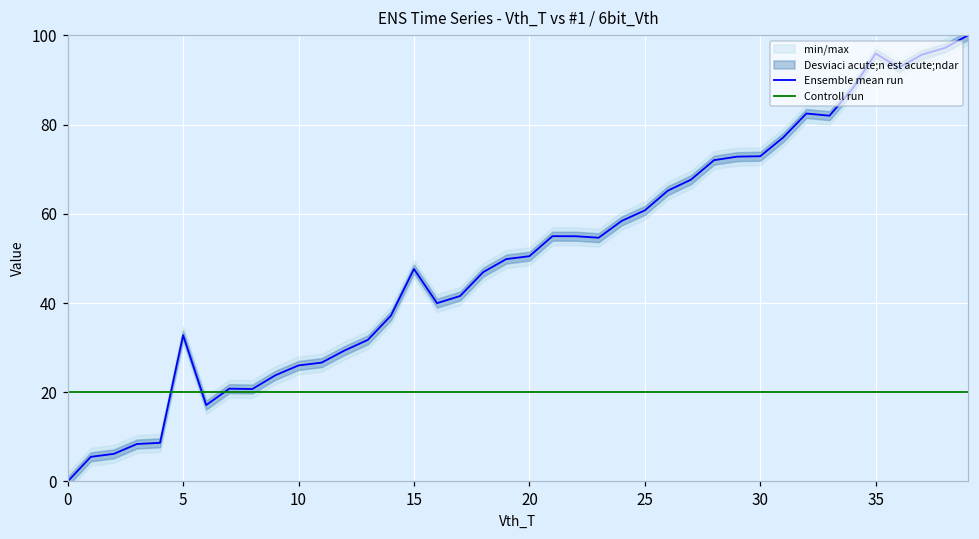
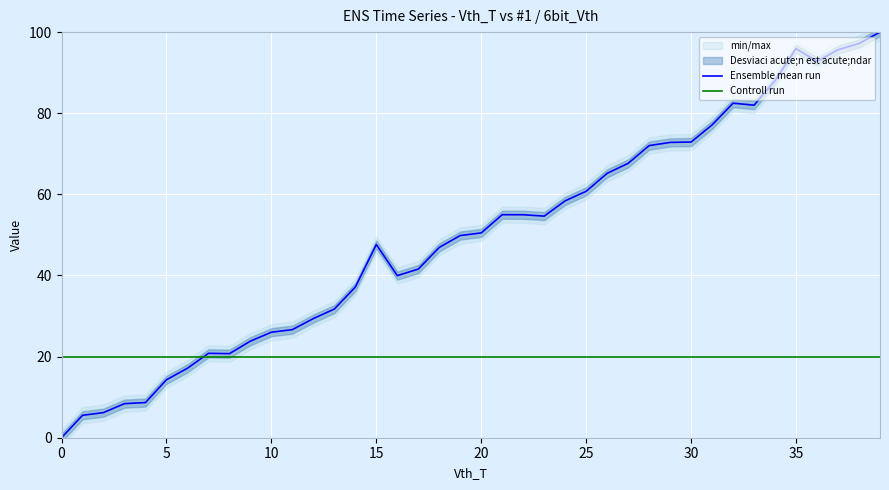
Ensemble mean run, 5: 33 -> 14
